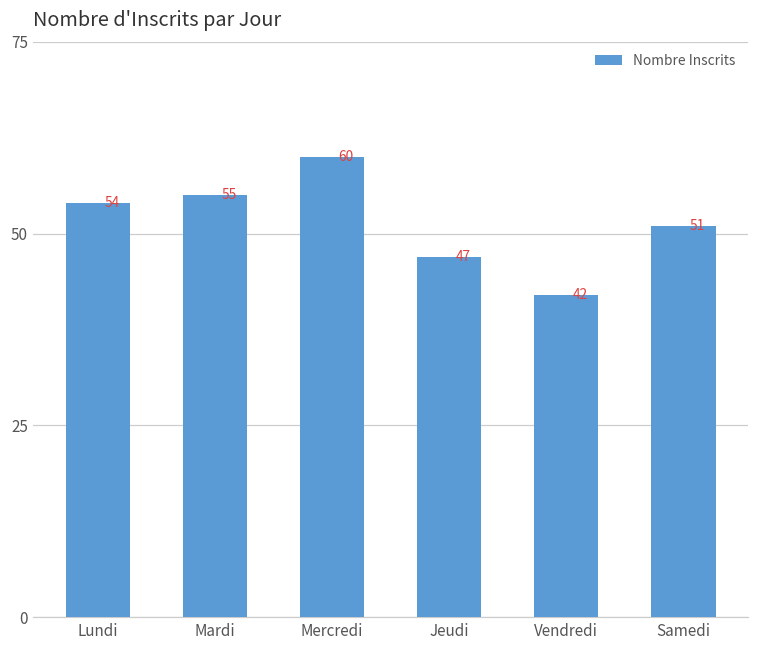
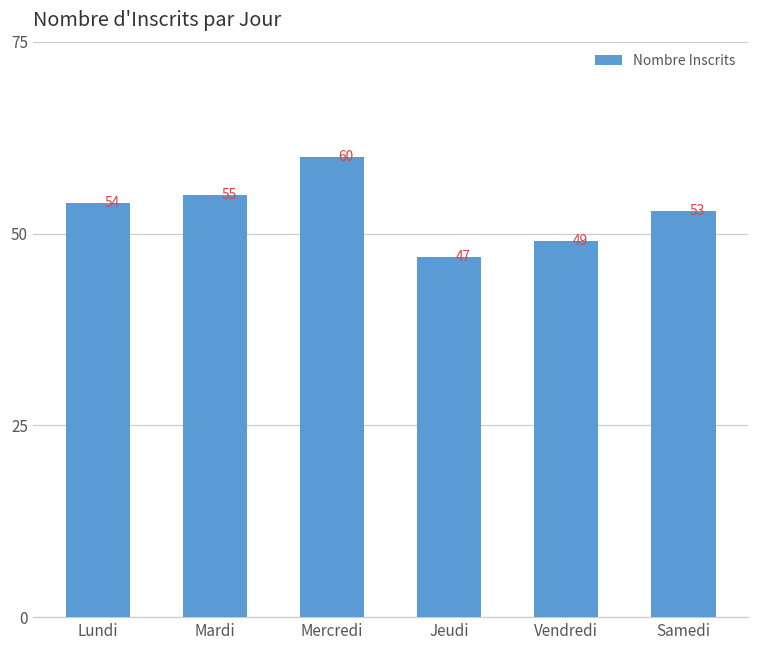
Vendredi: 42 -> 49
Samedi: 51 -> 53
